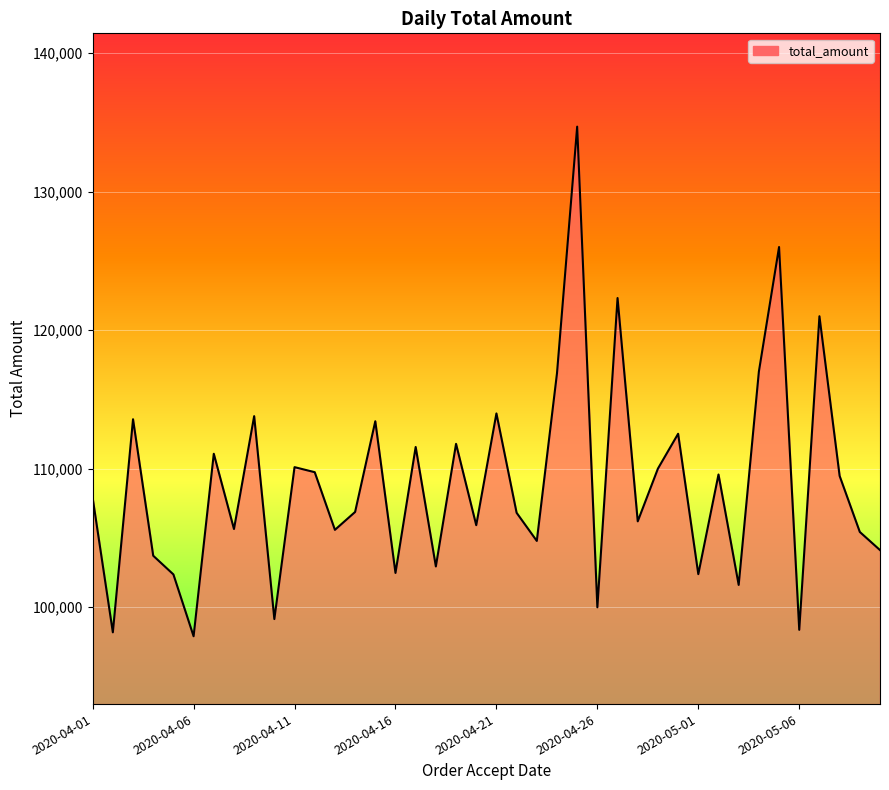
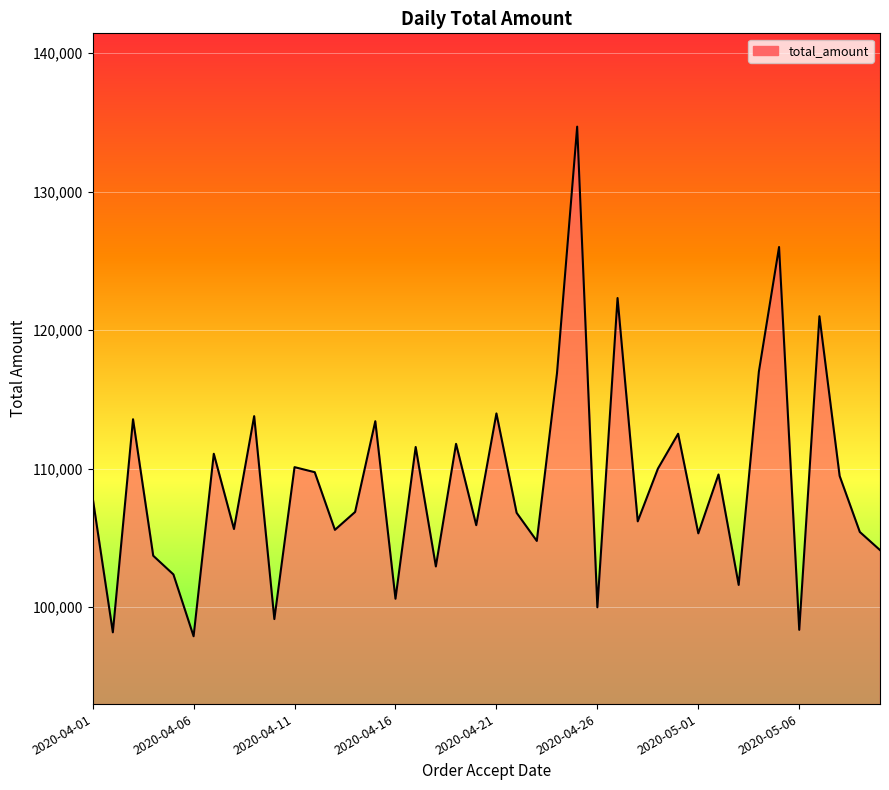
2020-04-16: 102,500 -> 100,600
2020-05-01: 102,400 -> 105,300
